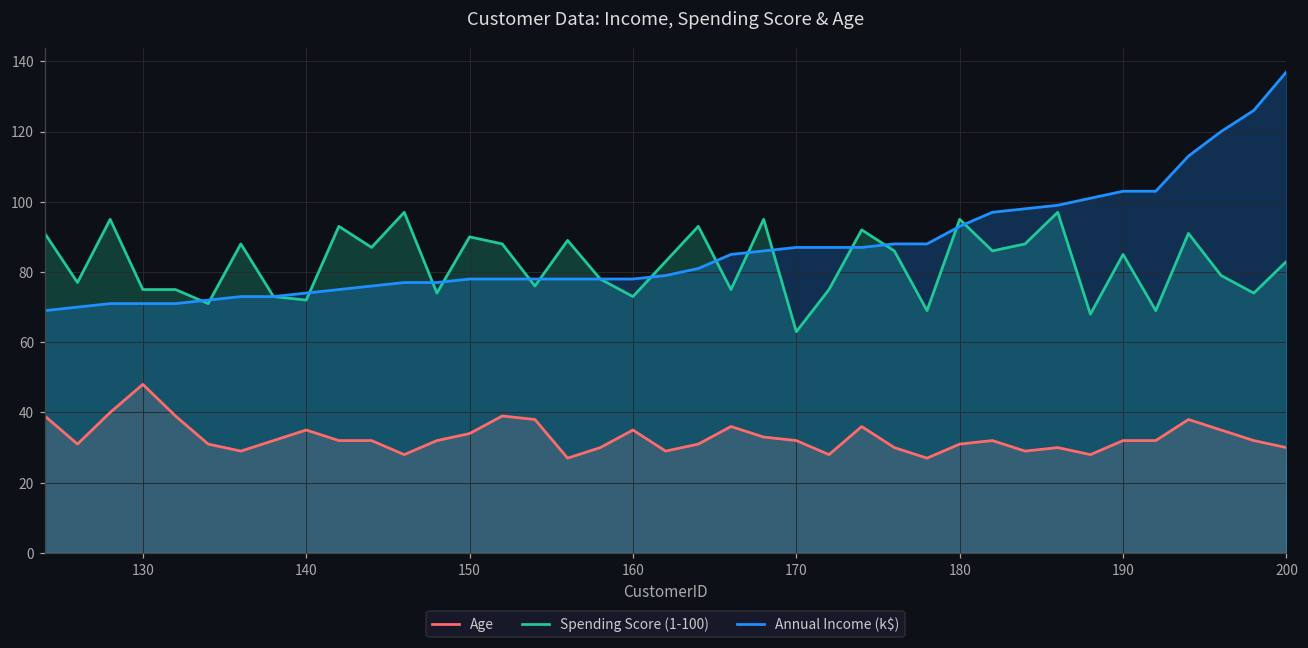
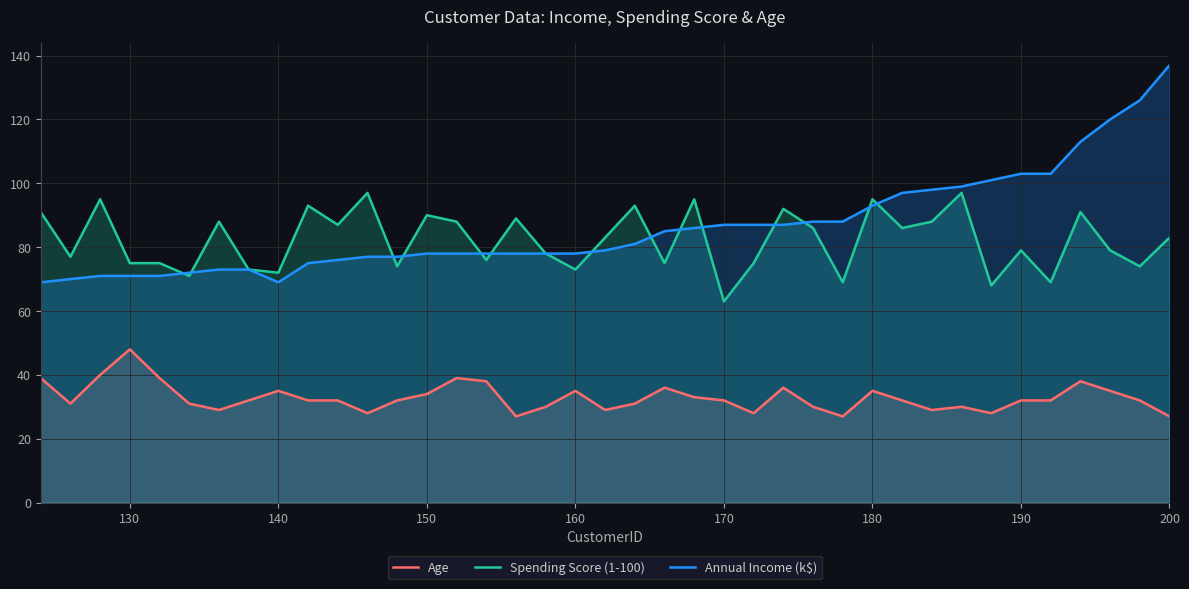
Annual Income (k$), 140: 74 -> 69
Age, 180: 31 -> 35
Spending Score (1-100), 190: 85 -> 79
Age, 200: 30 -> 27
